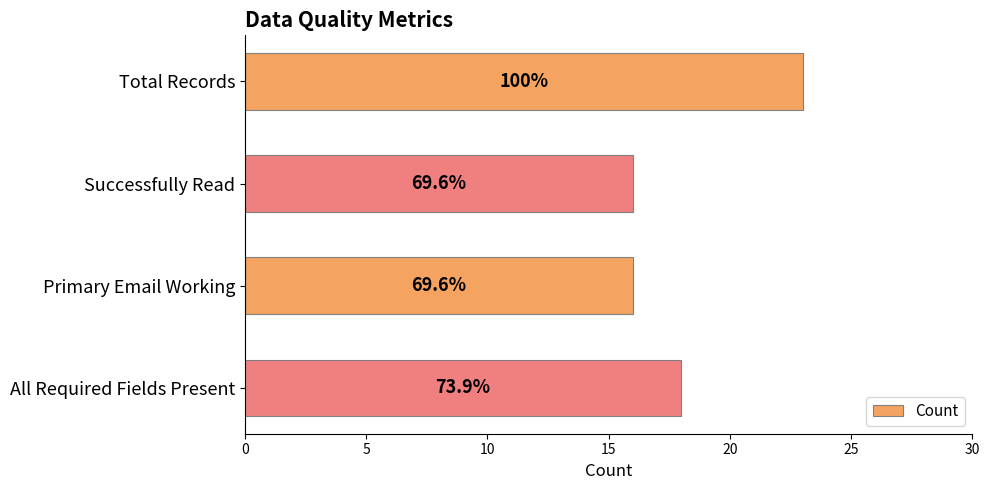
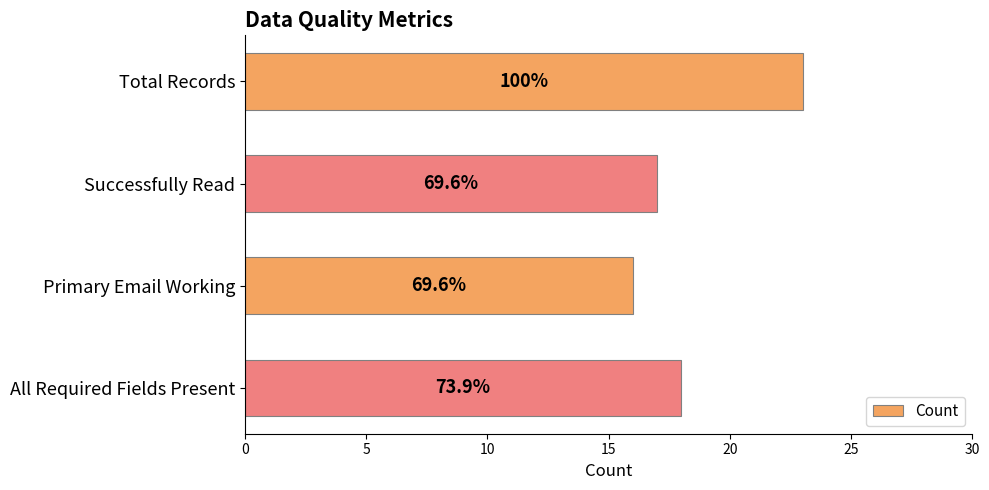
Successfully Read: 16 -> 17
